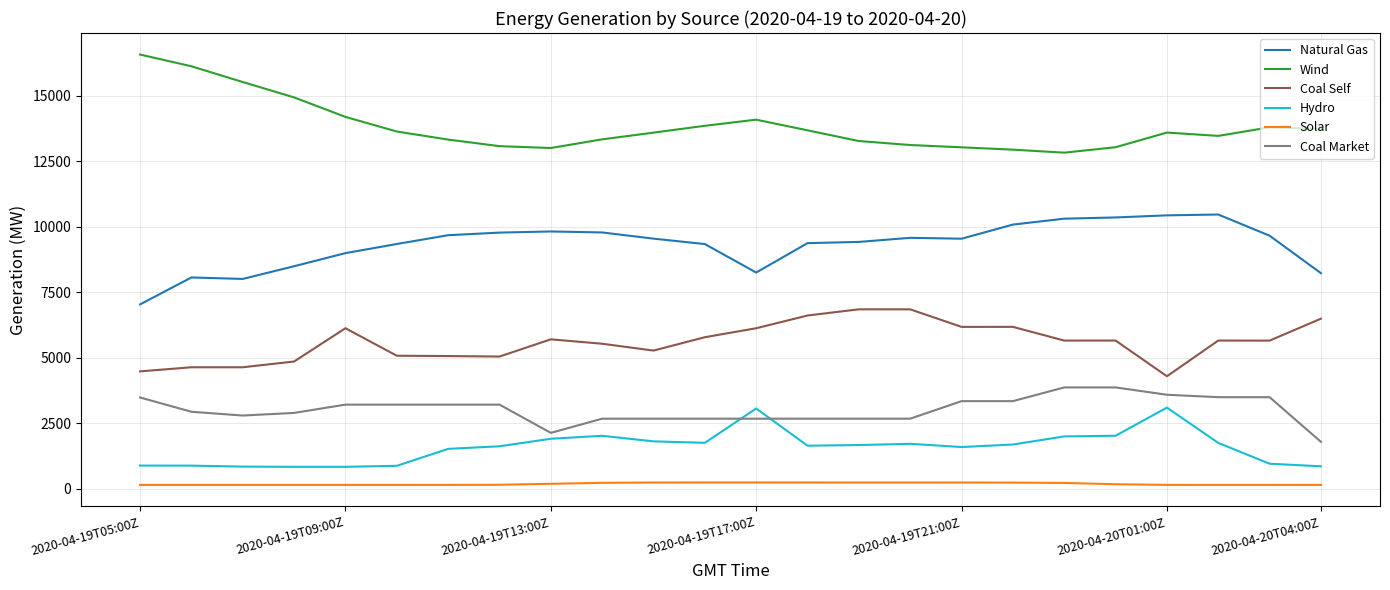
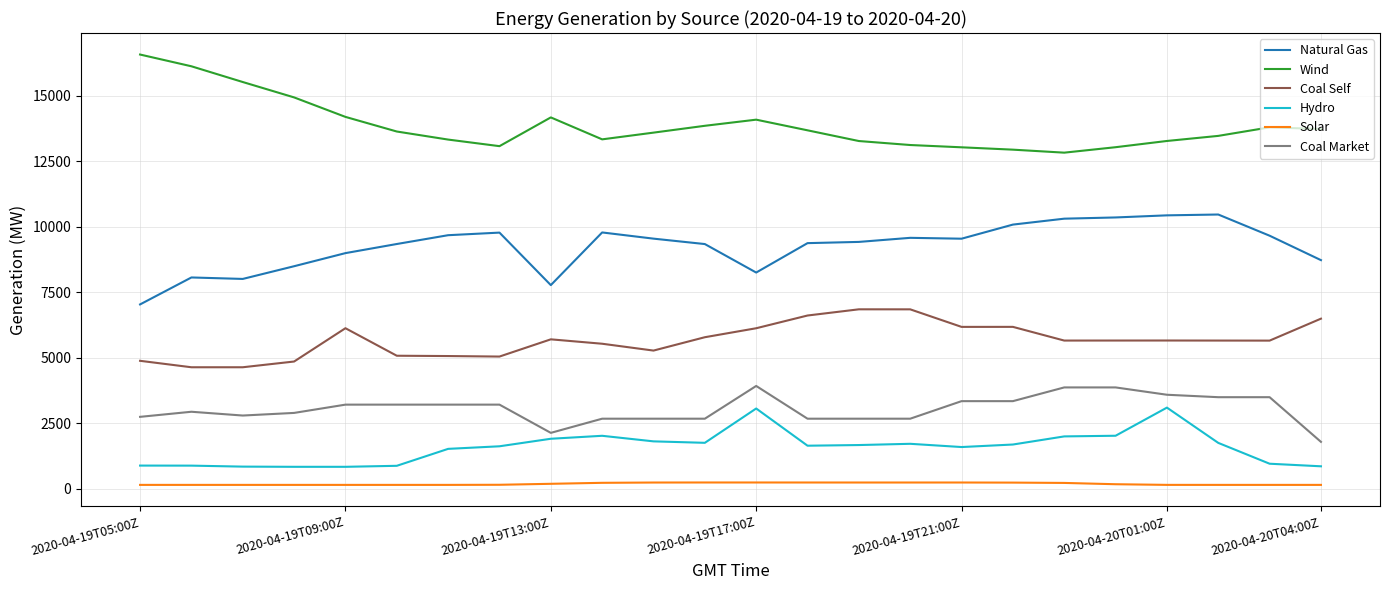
Coal Self, 2020-04-19T05:00Z: 4500 -> 4900
Coal Market, 2020-04-19T05:00Z: 3500 -> 2700
Natural Gas, 2020-04-19T13:00Z: 9800 -> 7800
Wind, 2020-04-19T13:00Z: 13000 -> 14200
Coal Market, 2020-04-19T17:00Z: 2700 -> 3900
Wind, 2020-04-20T01:00Z: 13600 -> 13300
Coal Self, 2020-04-20T01:00Z: 4300 -> 5700
Natural Gas, 2020-04-20T04:00Z: 8200 -> 8700
